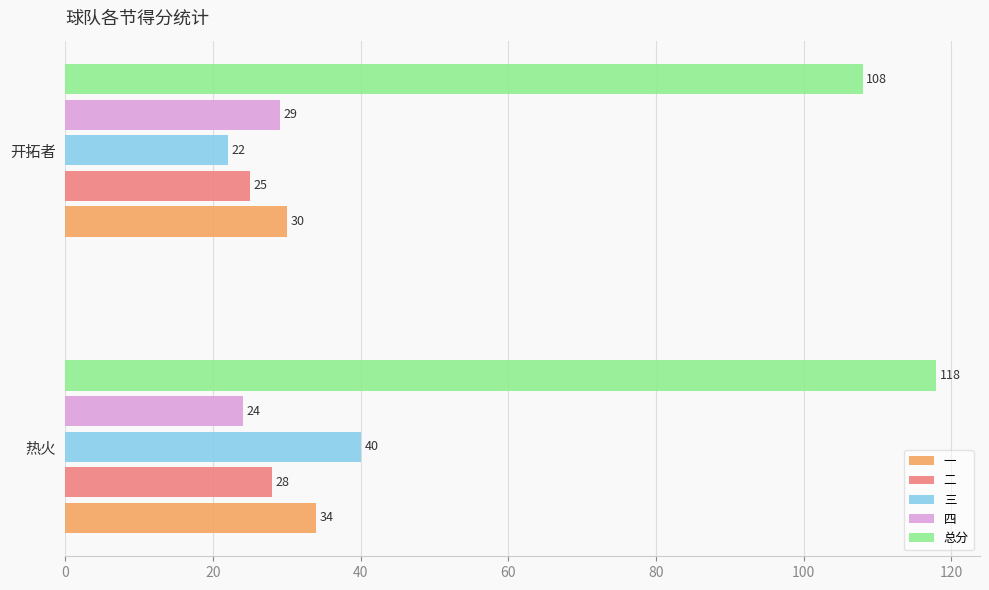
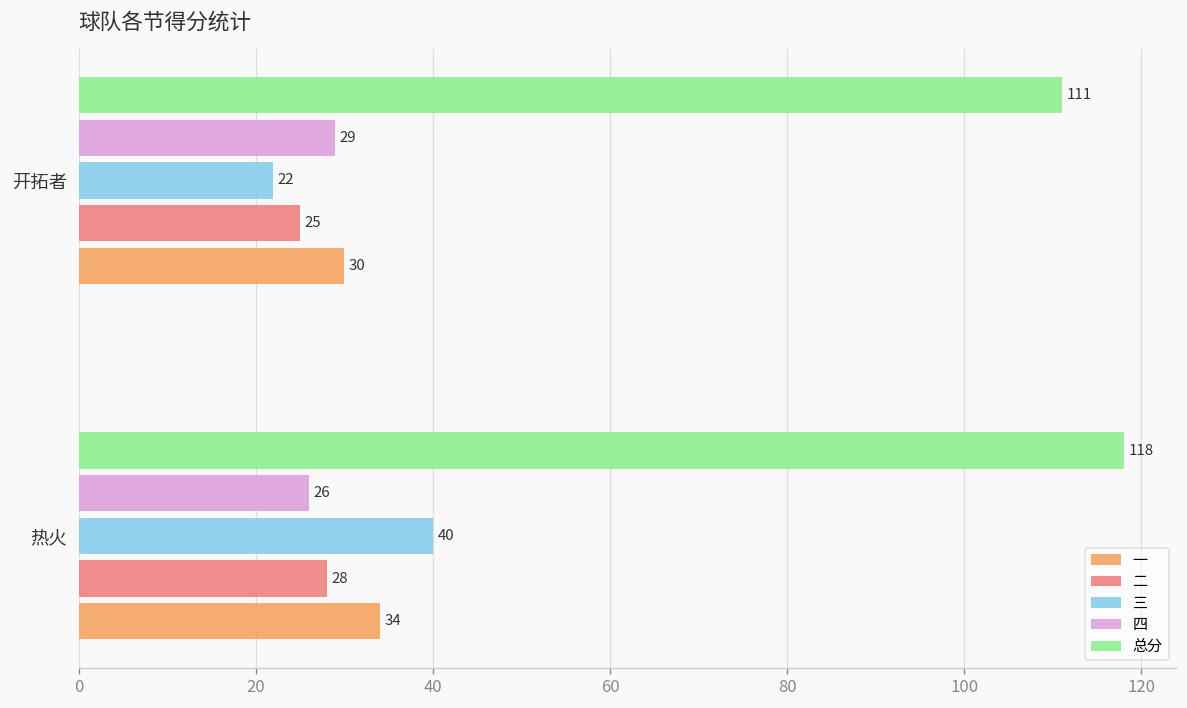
总分, 开拓者: 108 -> 111
四, 热火: 24 -> 26
